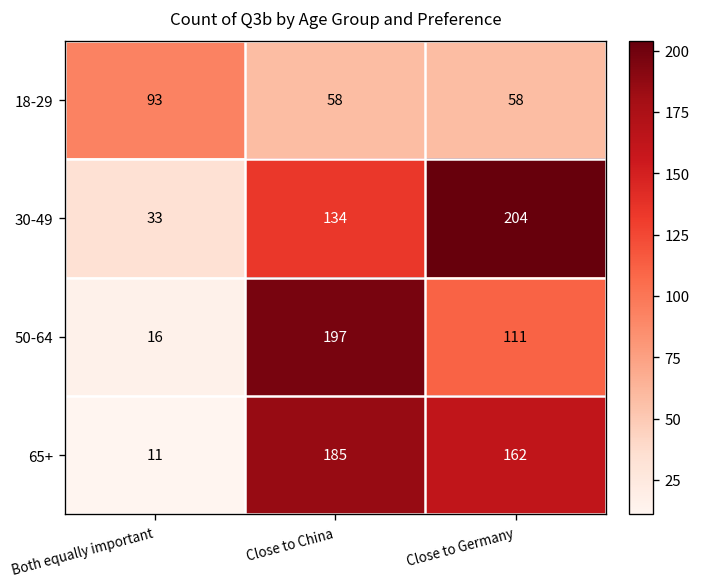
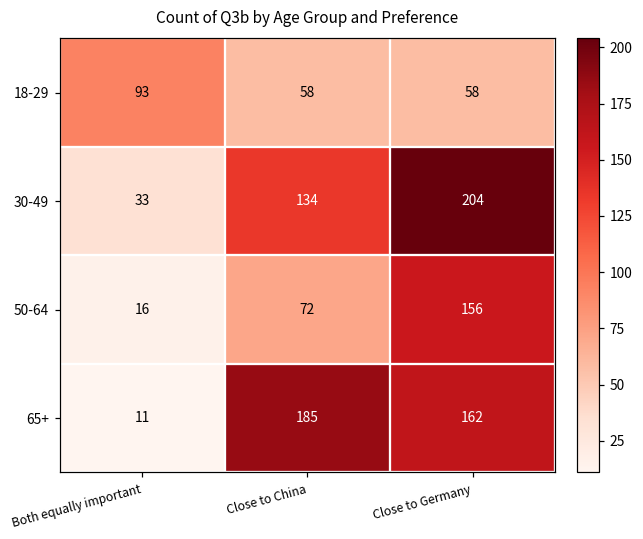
50-64, Close to China: 197 -> 72
50-64, Close to Germany: 111 -> 156
